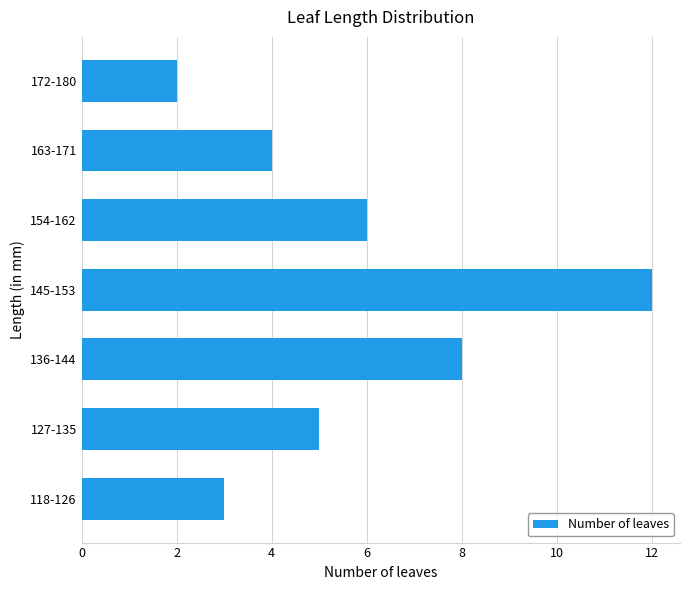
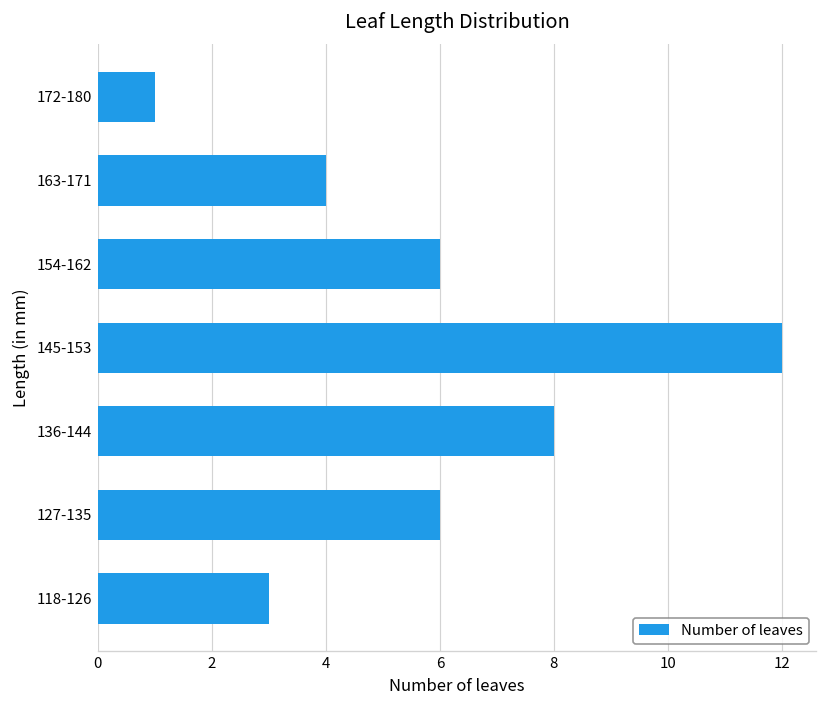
172-180: 2 -> 1
127-135: 5 -> 6
